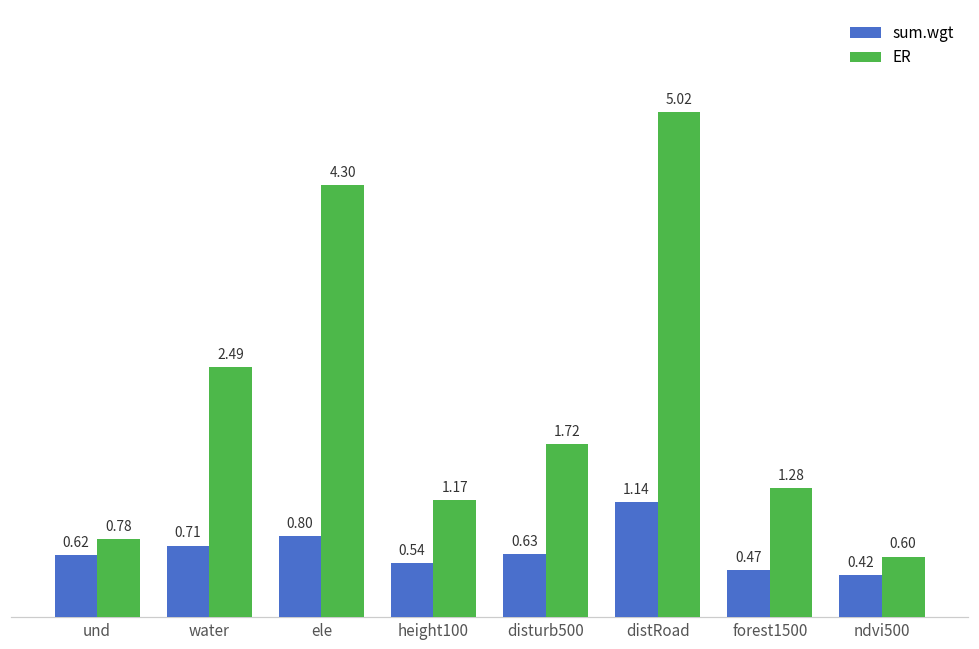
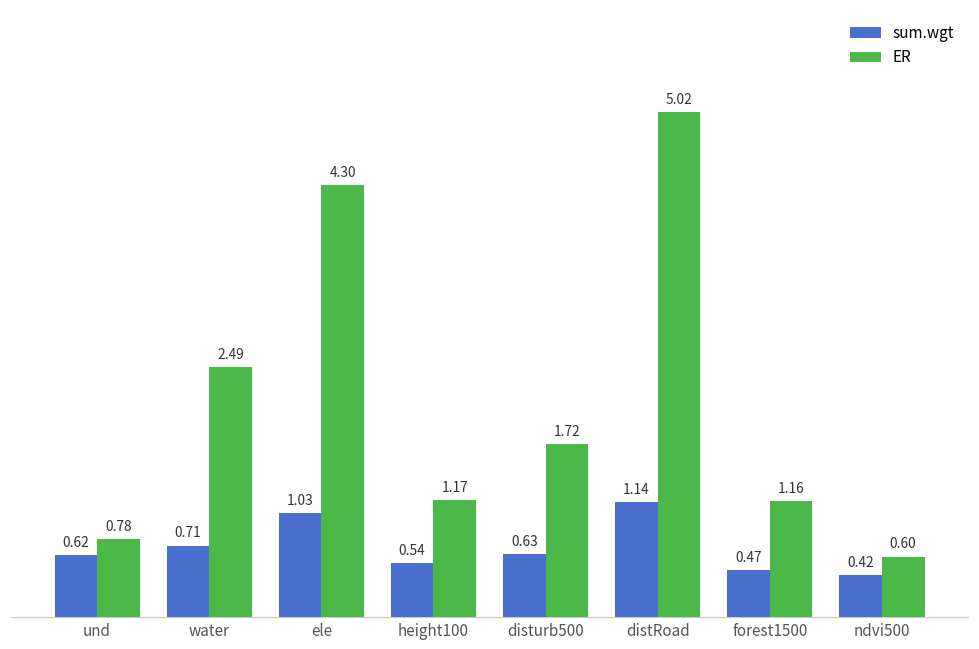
sum.wgt, ele: 0.80 -> 1.03
ER, forest1500: 1.28 -> 1.16
